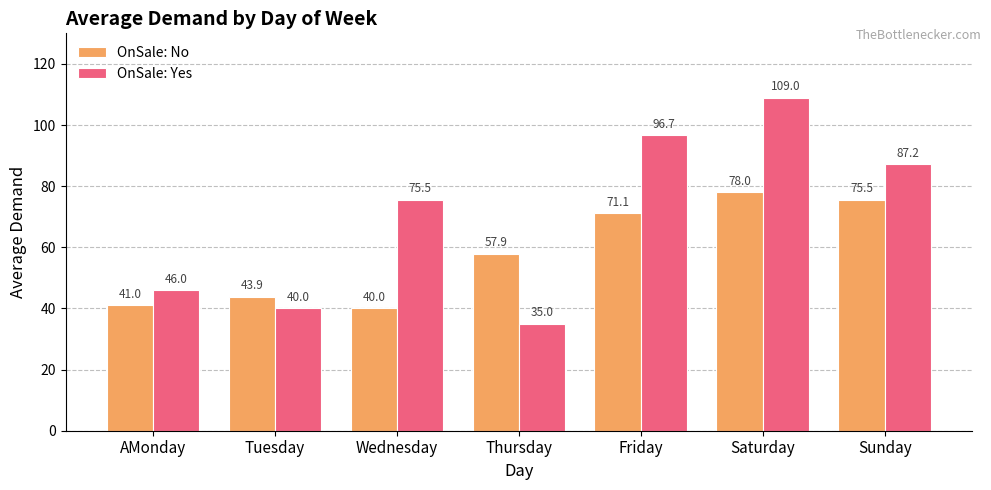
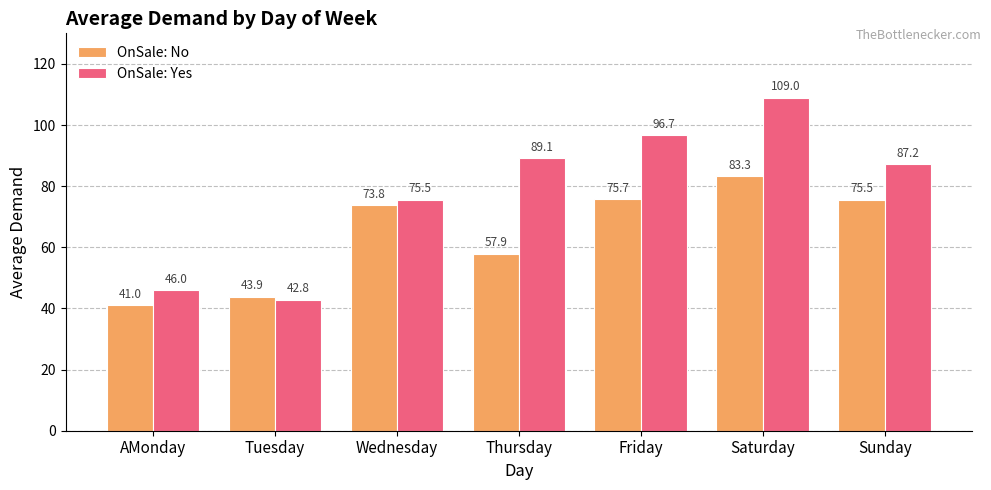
OnSale: Yes, Tuesday: 40.0 -> 42.8
OnSale: No, Wednesday: 40.0 -> 73.8
OnSale: Yes, Thursday: 35.0 -> 89.1
OnSale: No, Friday: 71.1 -> 75.7
OnSale: No, Saturday: 78.0 -> 83.3
